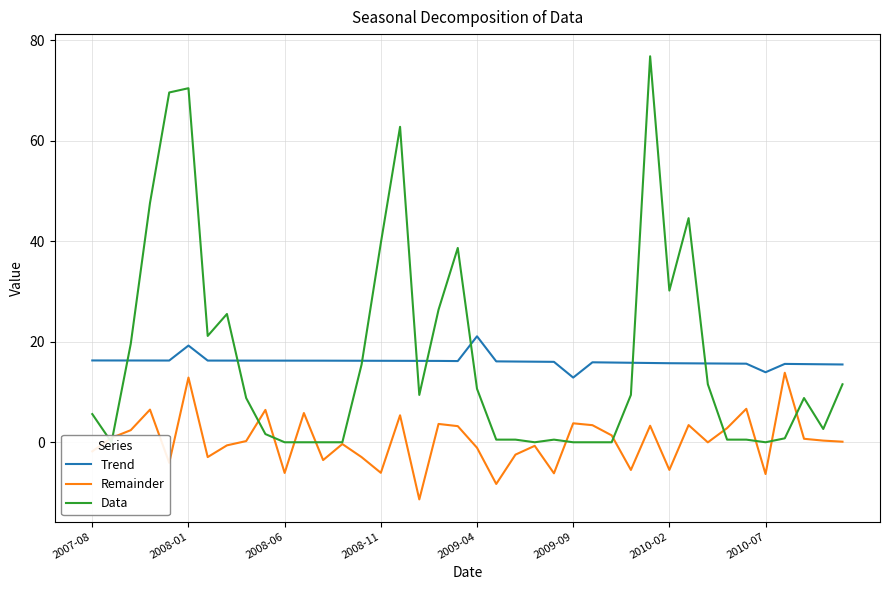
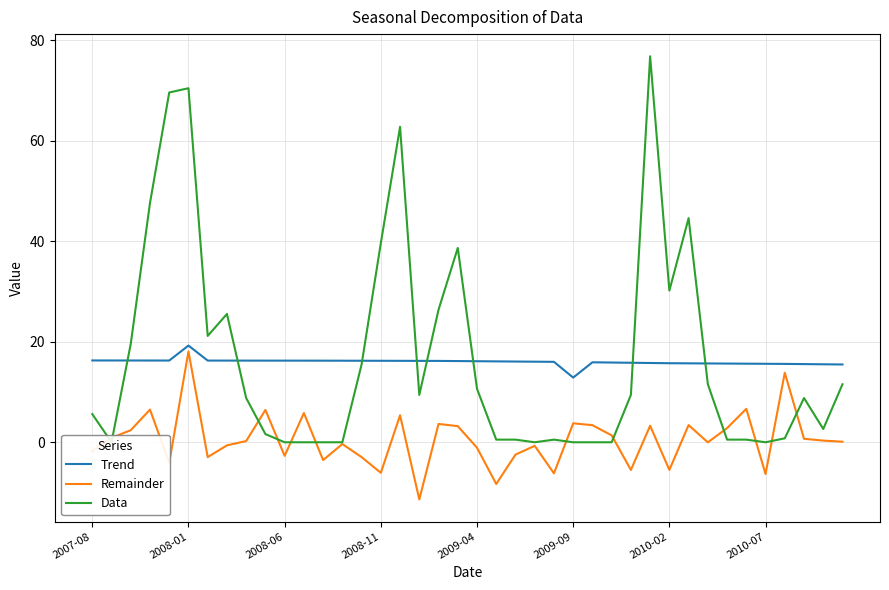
Remainder, 2008-01: 13 -> 18
Remainder, 2008-06: -6 -> -3
Trend, 2009-04: 21 -> 16
Trend, 2010-07: 14 -> 16
